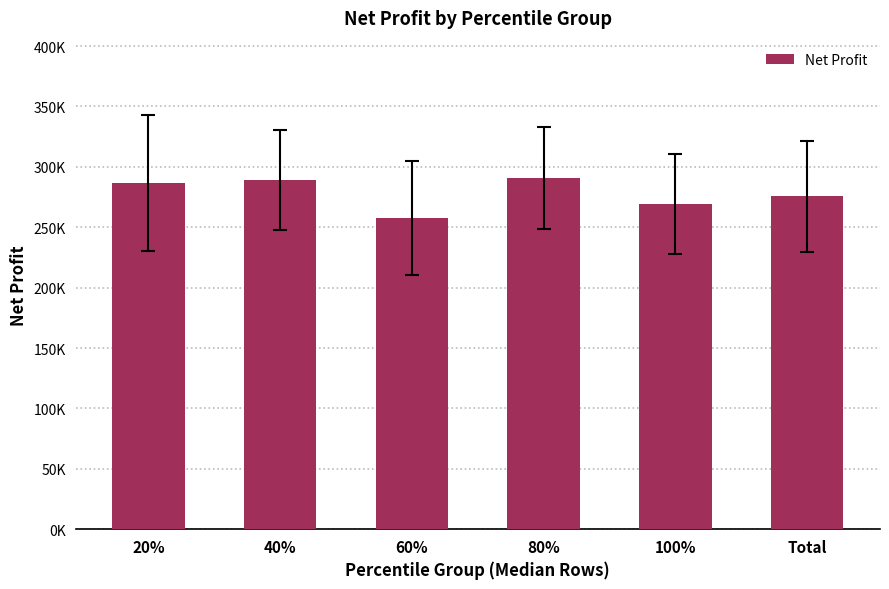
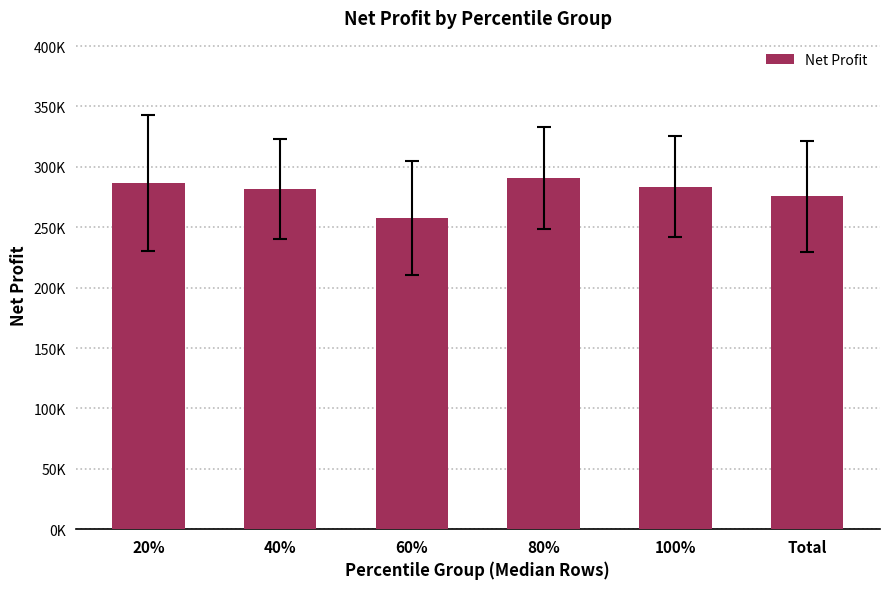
Net Profit, 40%: 289000 -> 282000
Net Profit, 100%: 269000 -> 284000
